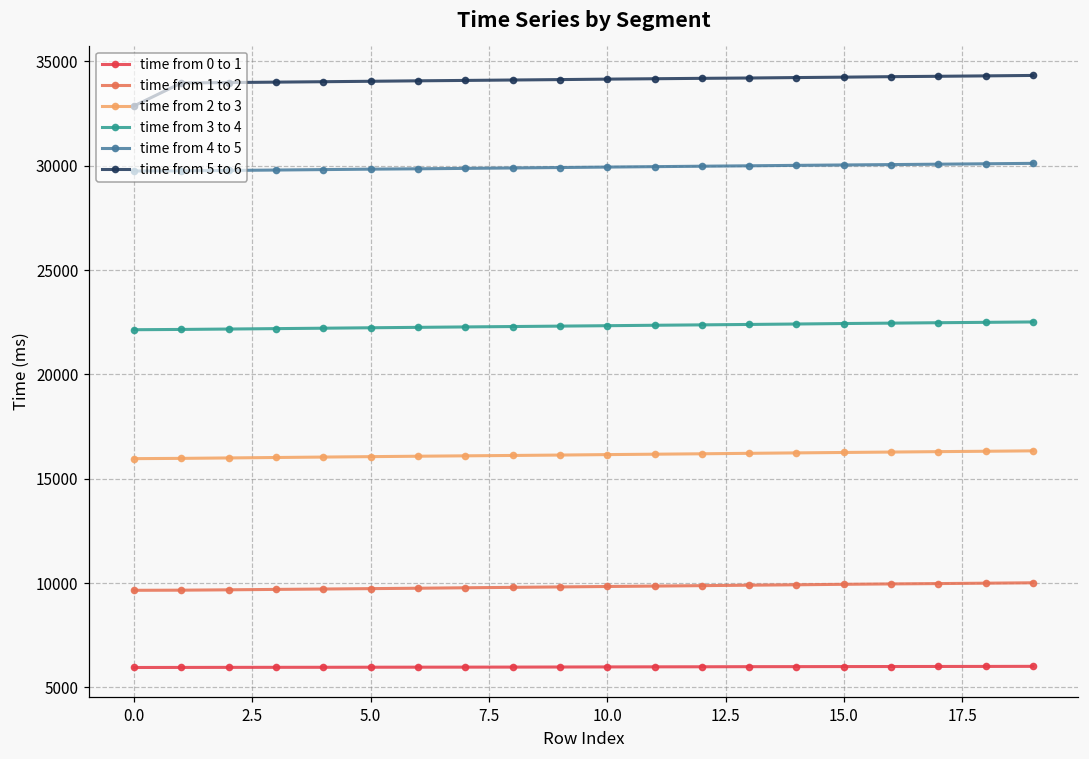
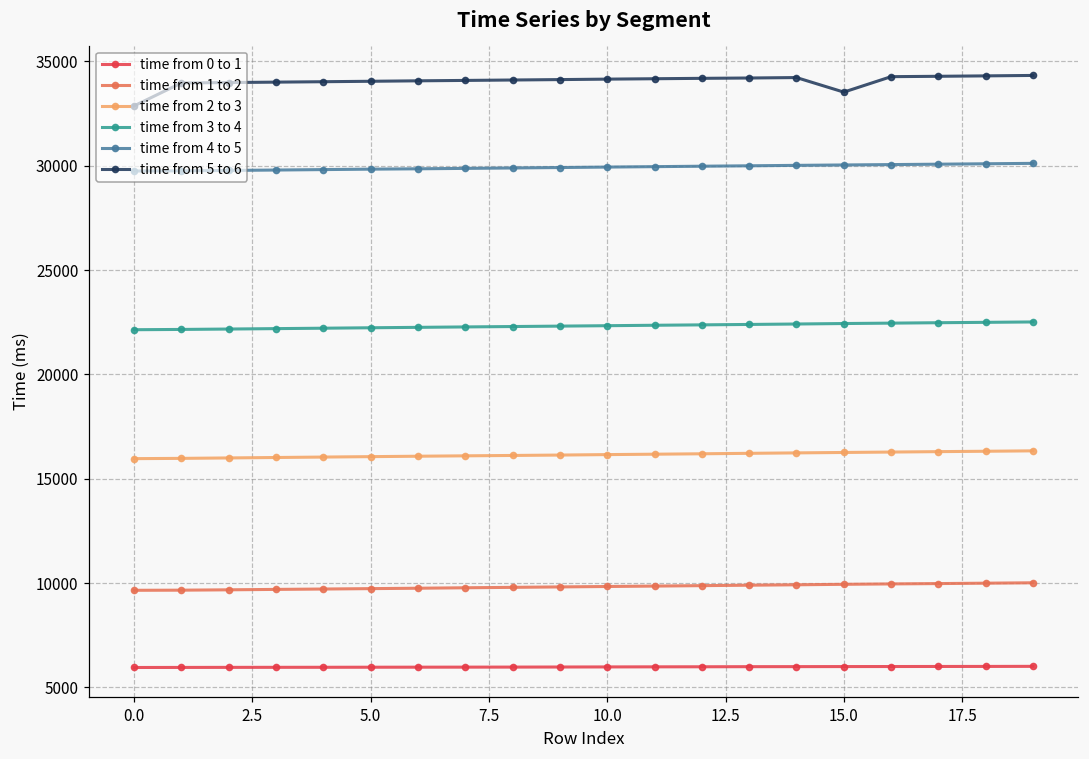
time from 5 to 6, 15.0: 34200 -> 33500
